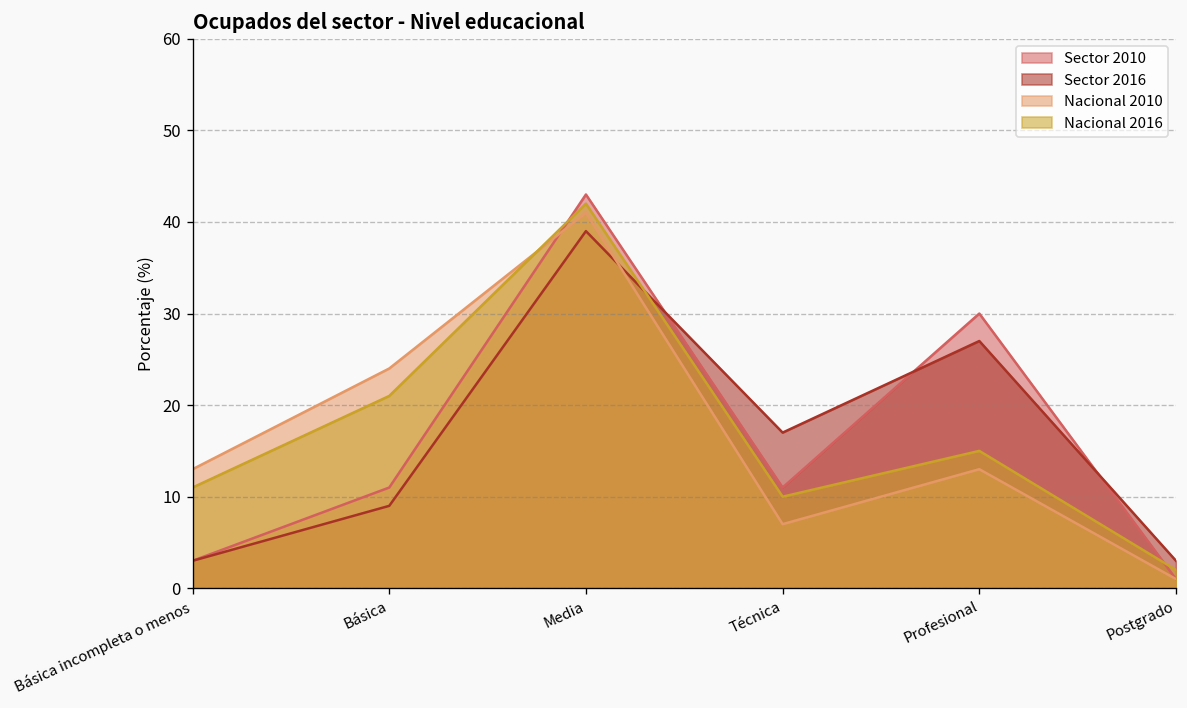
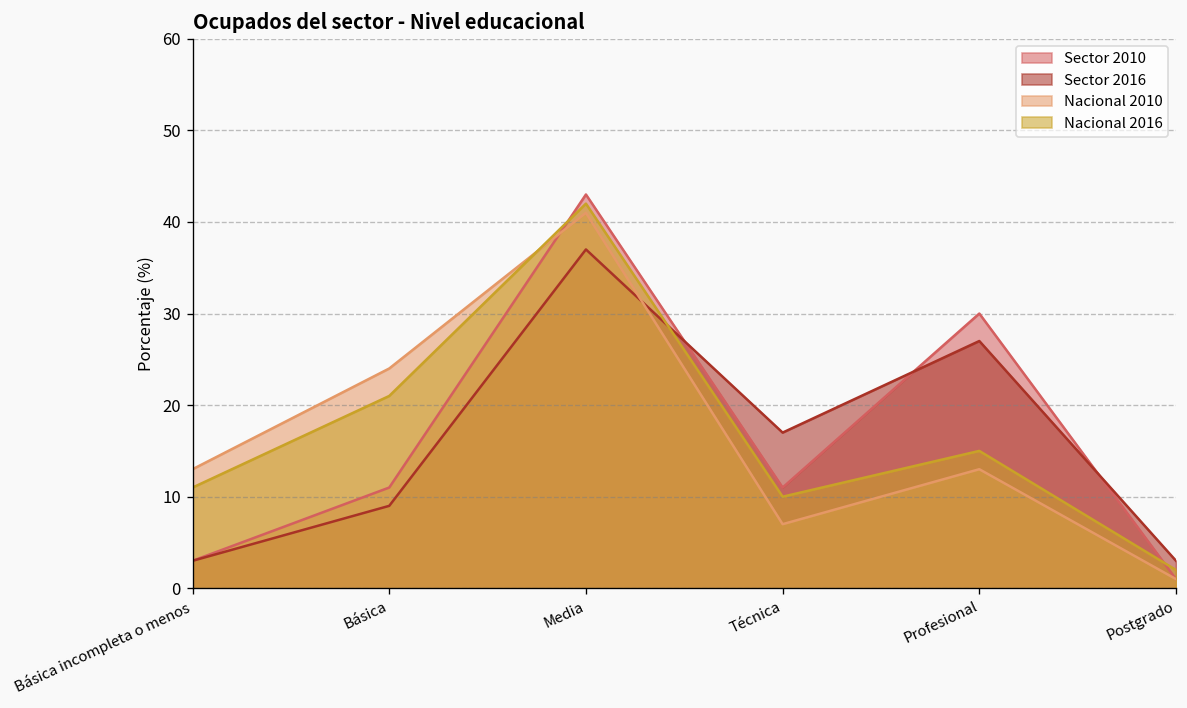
Sector 2016, Media: 39 -> 37
